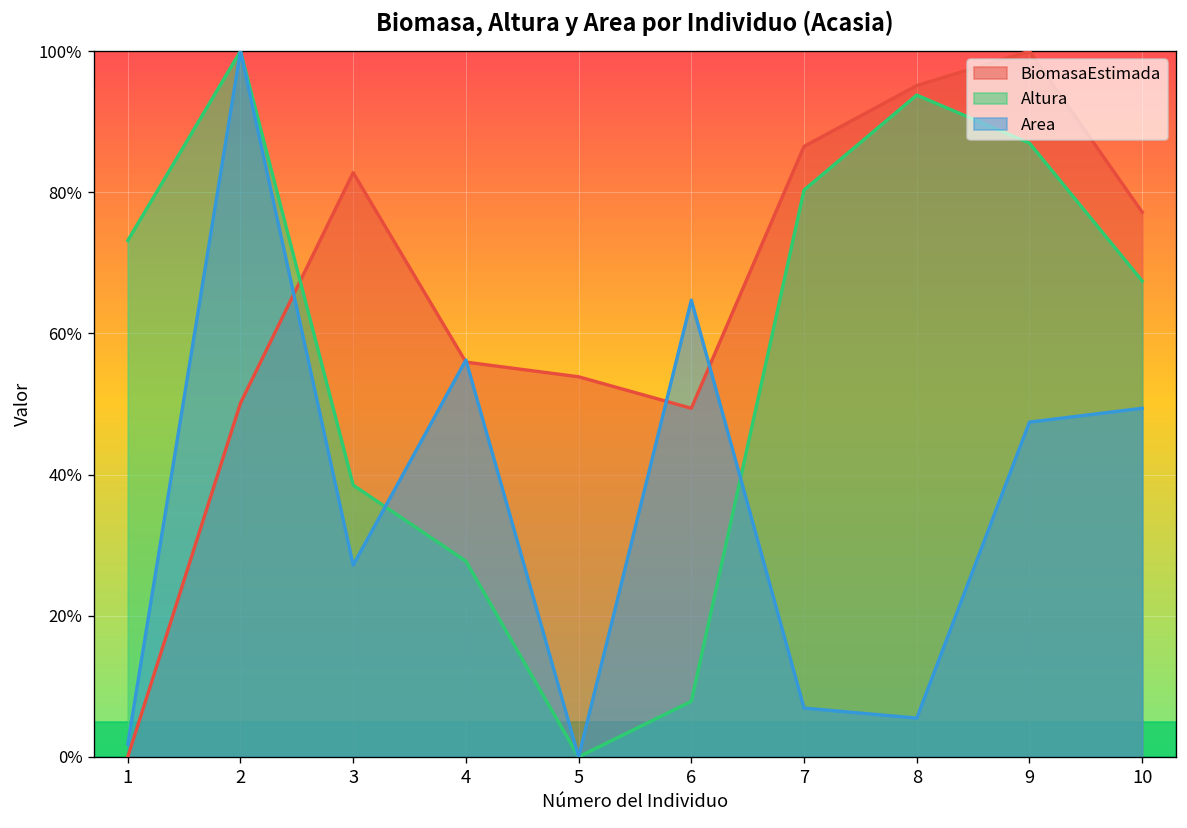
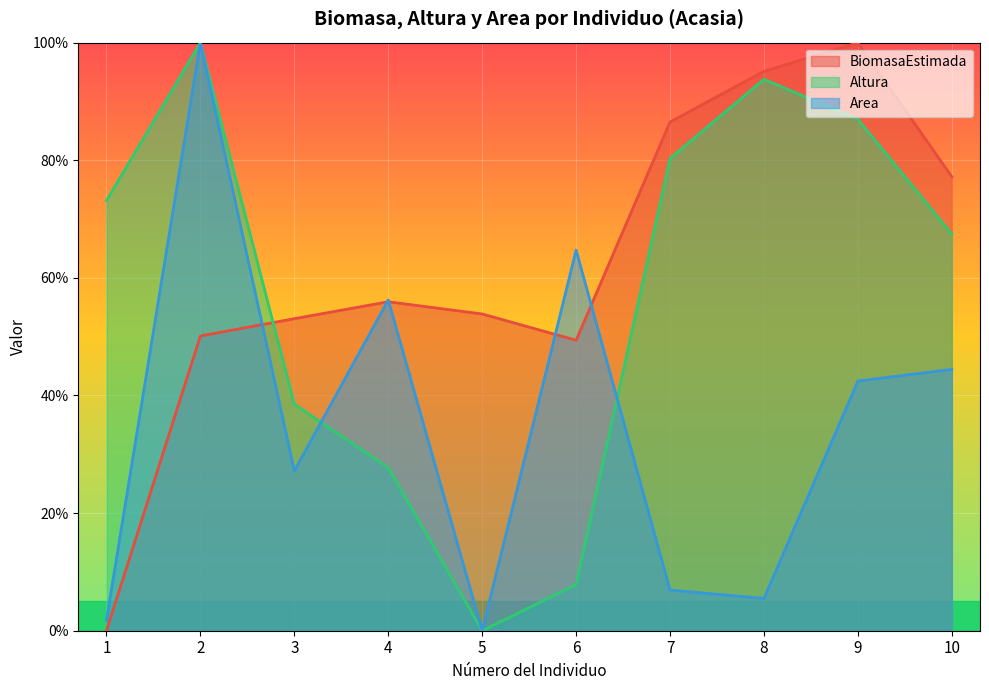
BiomasaEstimada, 3: 83% -> 53%
Area, 9: 47% -> 42%
Area, 10: 49% -> 44%
